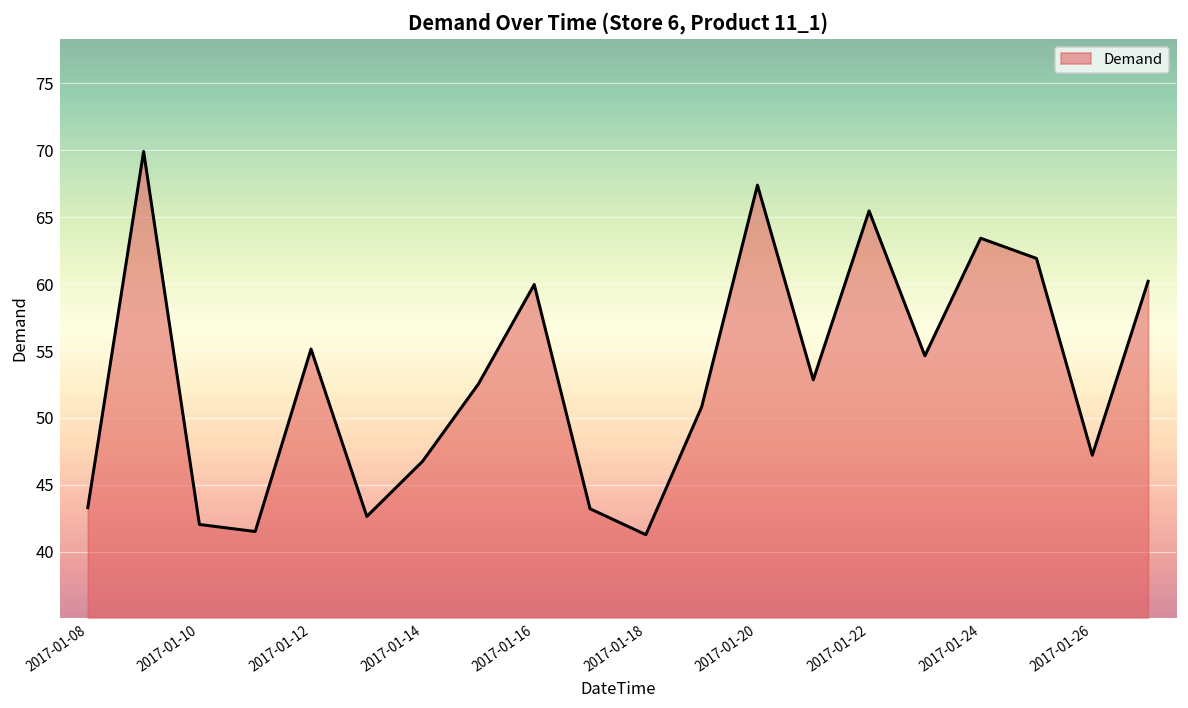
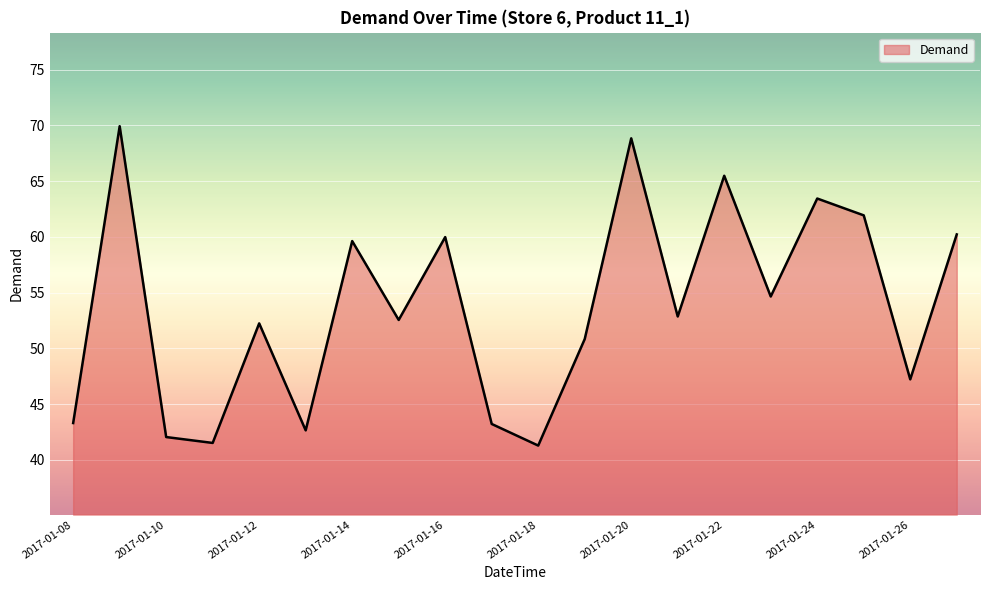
2017-01-12: 55.1 -> 52.2
2017-01-14: 46.8 -> 59.6
2017-01-20: 67.4 -> 68.8
